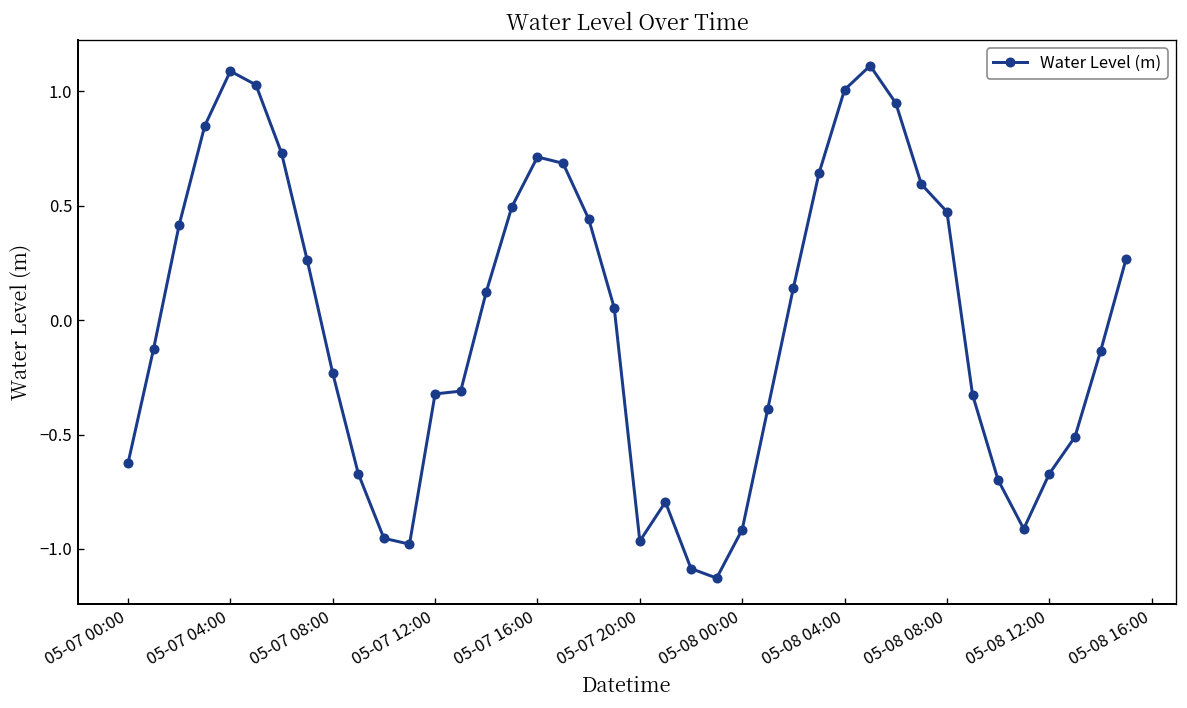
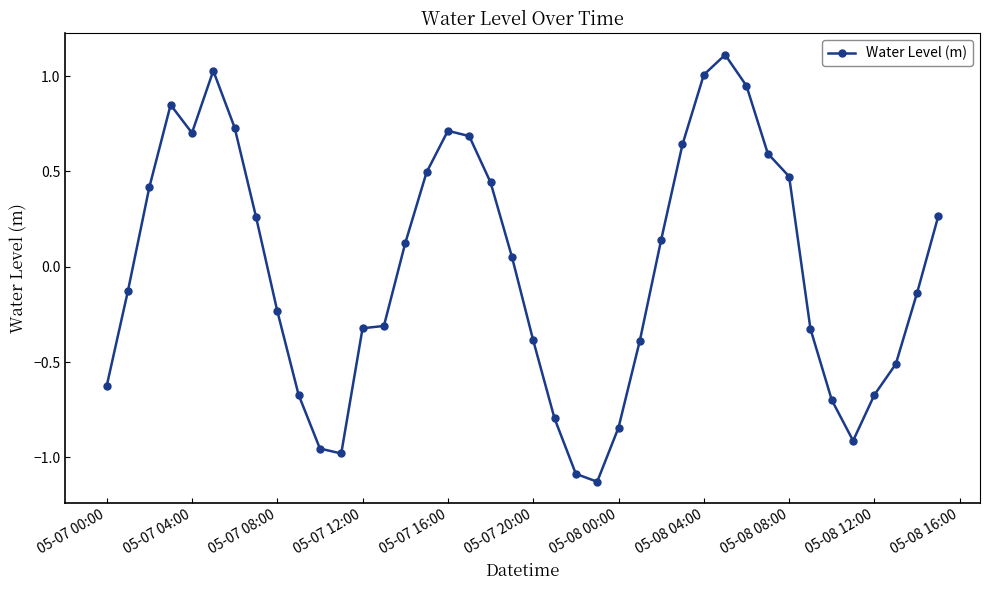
05-07 04:00: 1.09 -> 0.70
05-07 20:00: -0.97 -> -0.39
05-08 00:00: -0.92 -> -0.84
